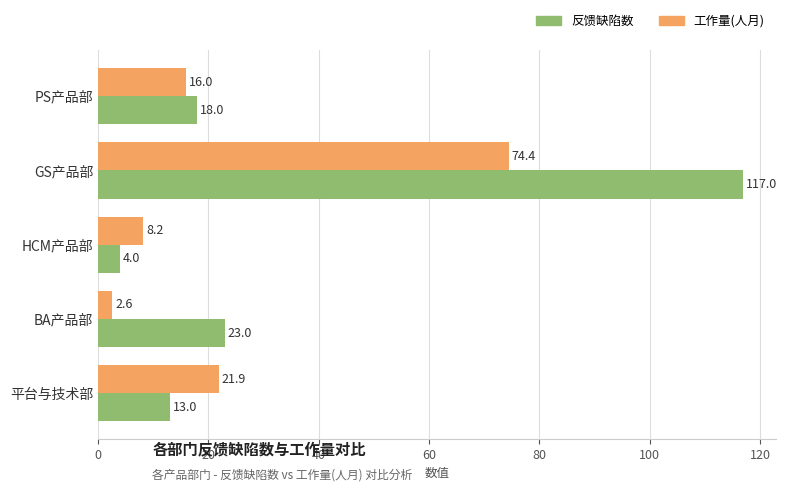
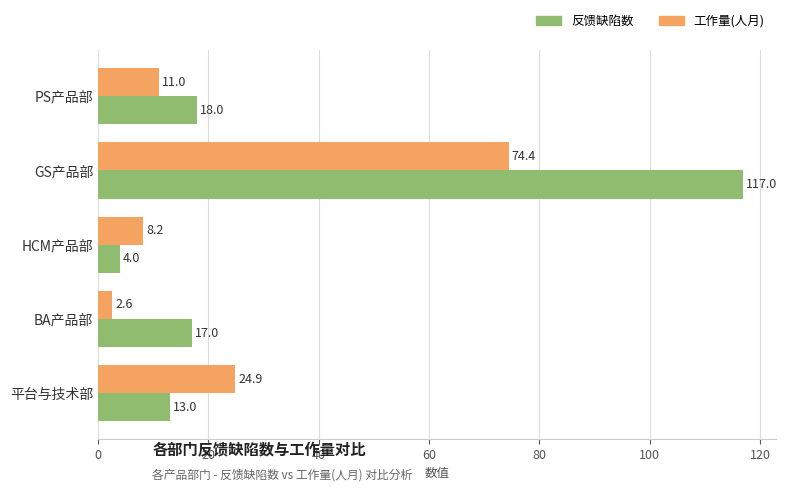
工作量(人月), PS产品部: 16.0 -> 11.0
反馈缺陷数, BA产品部: 23.0 -> 17.0
工作量(人月), 平台与技术部: 21.9 -> 24.9
